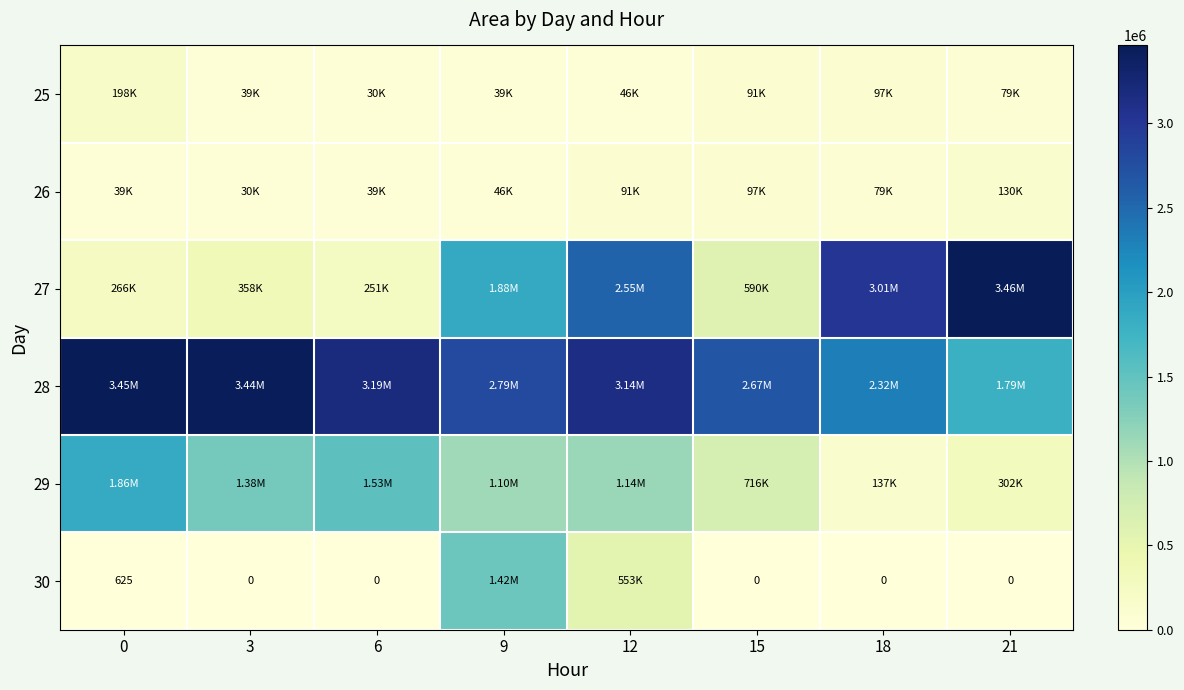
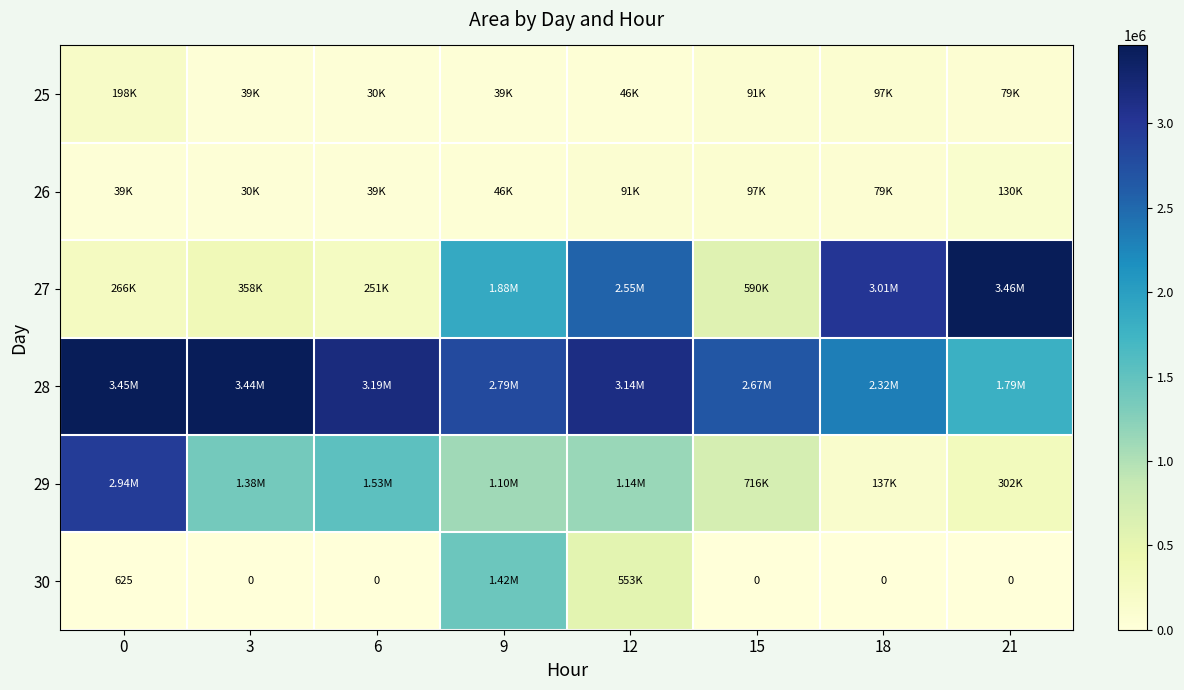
29, 0: 1.86M -> 2.94M
